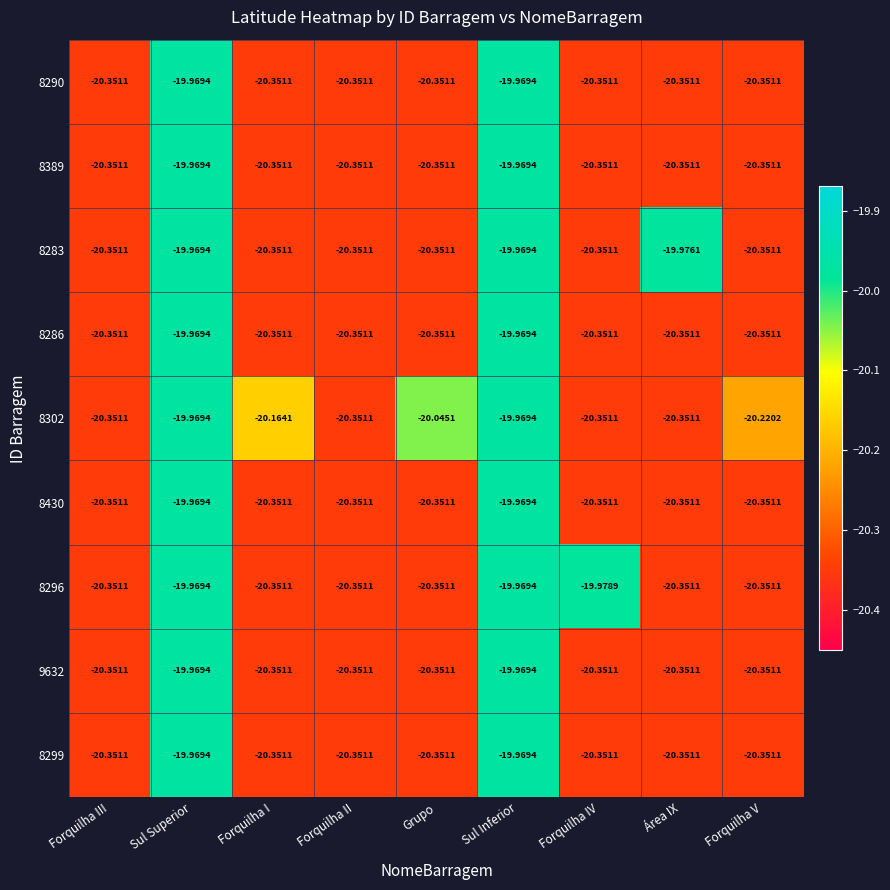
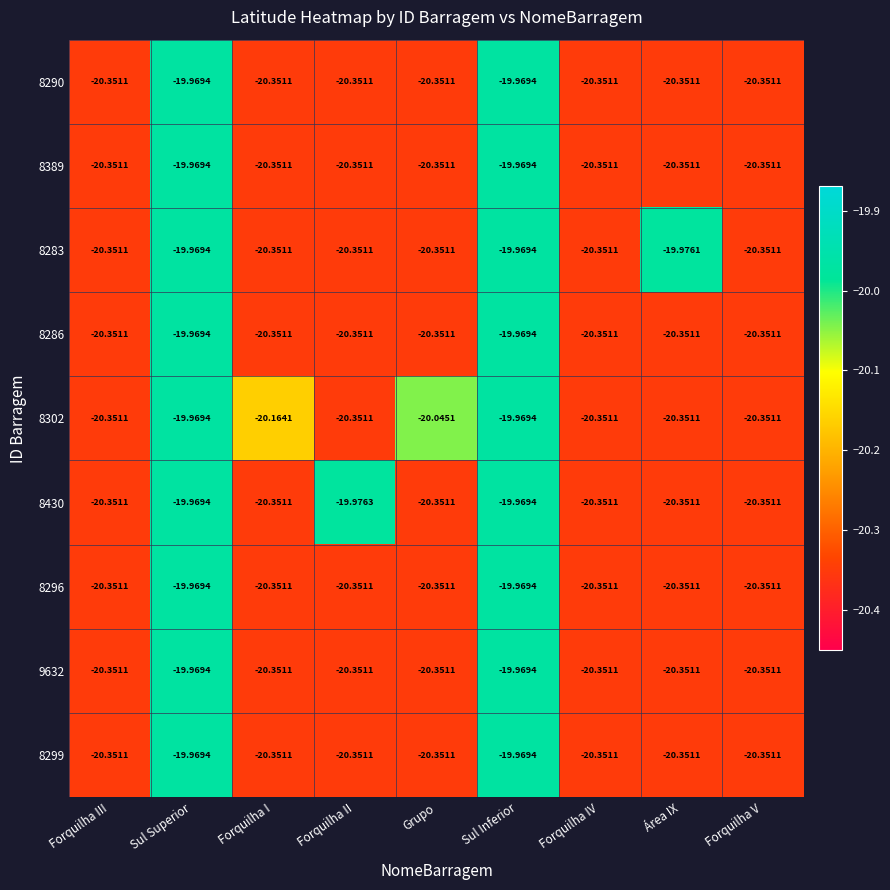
8302, Forquilha V: -20.2202 -> -20.3511
8430, Forquilha II: -20.3511 -> -19.9763
8296, Forquilha IV: -19.9789 -> -20.3511
